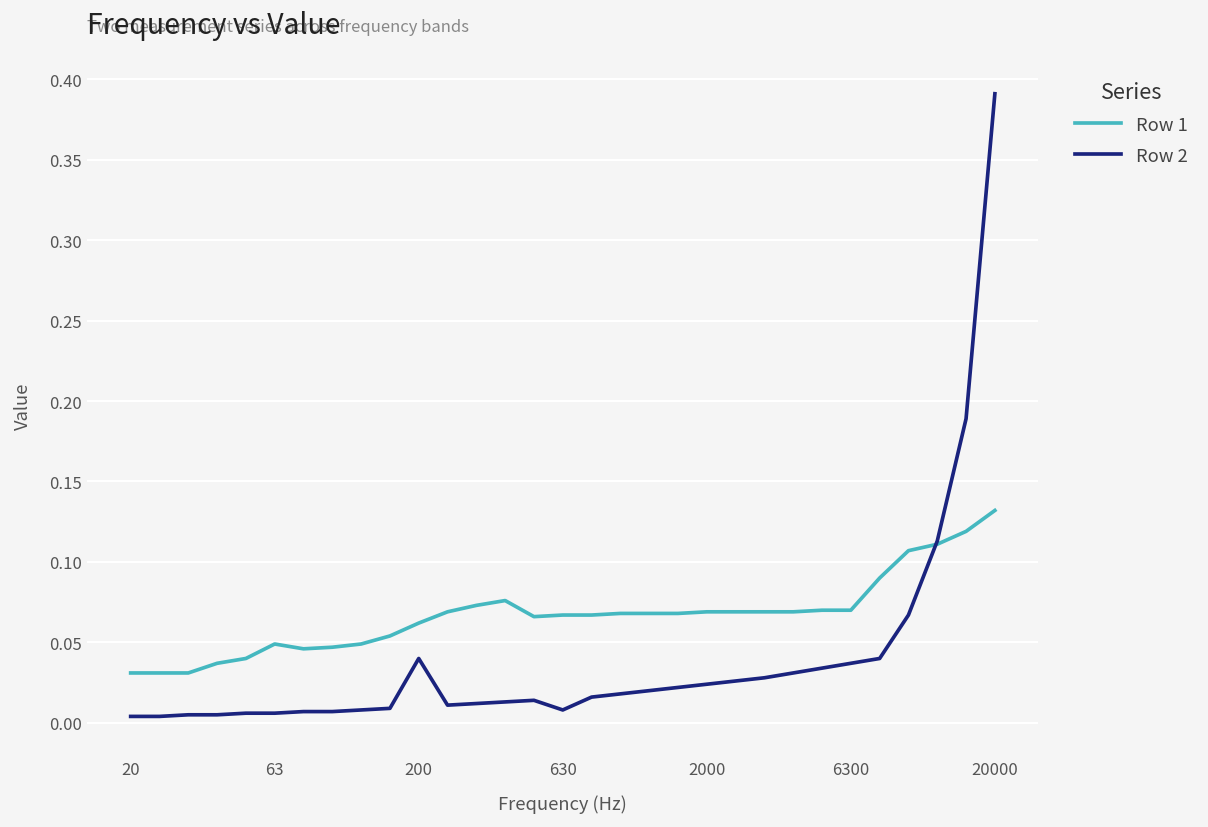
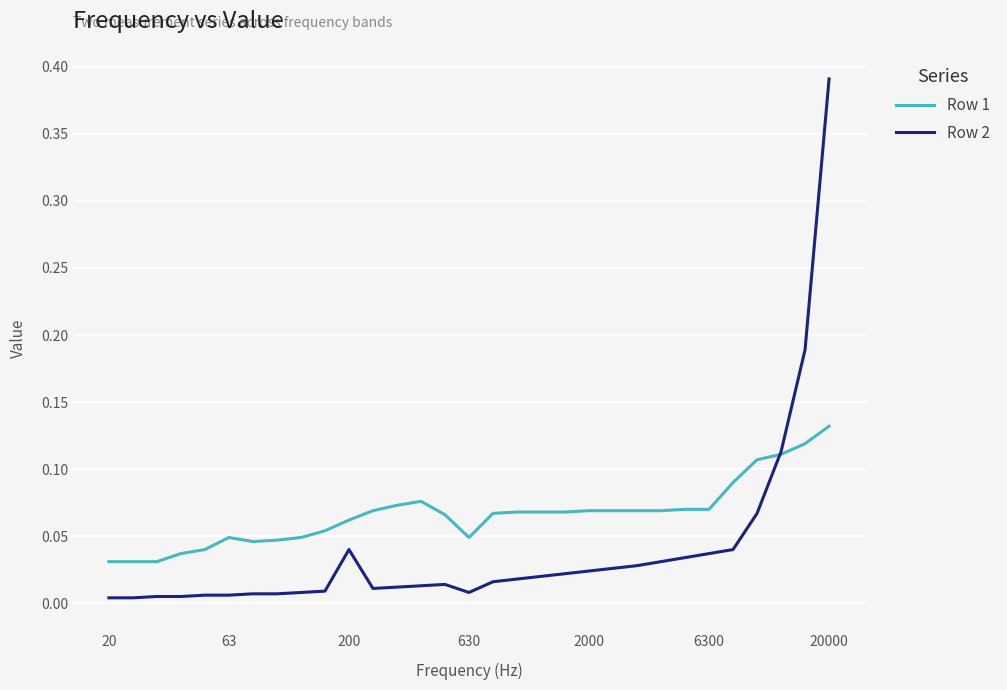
Row 1, 630: 0.067 -> 0.049
